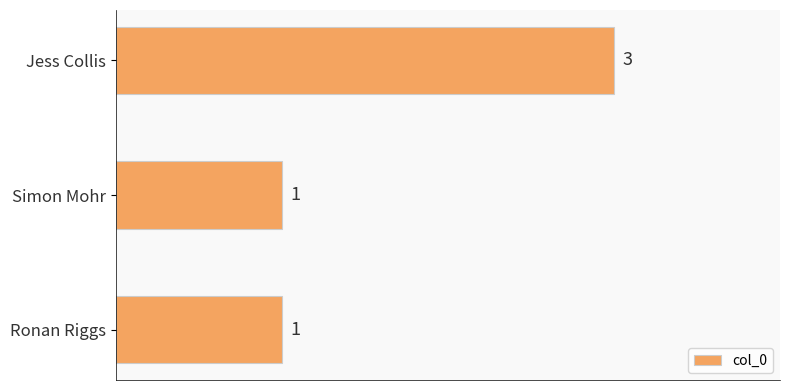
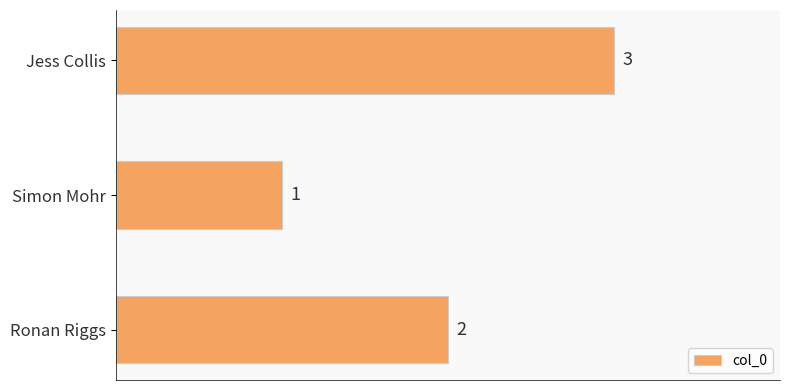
Ronan Riggs: 1 -> 2
